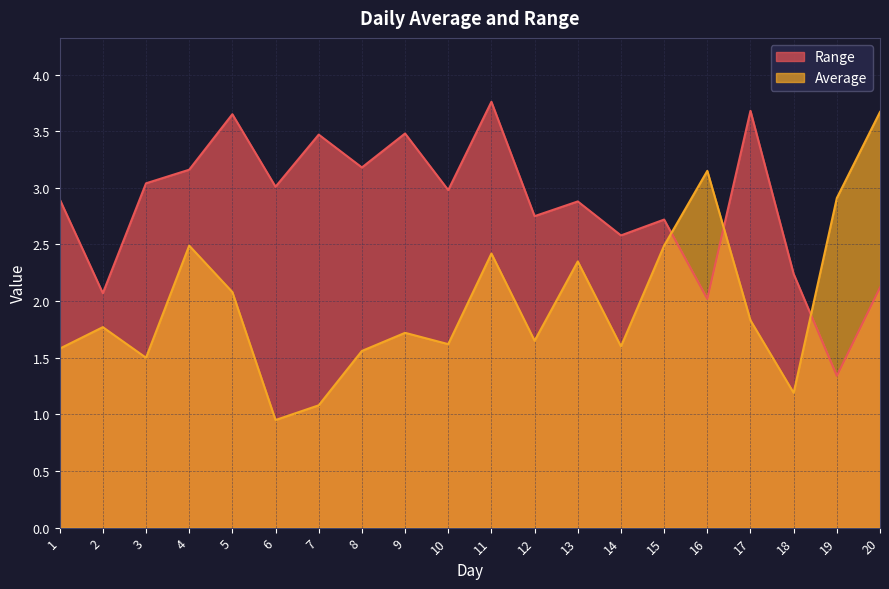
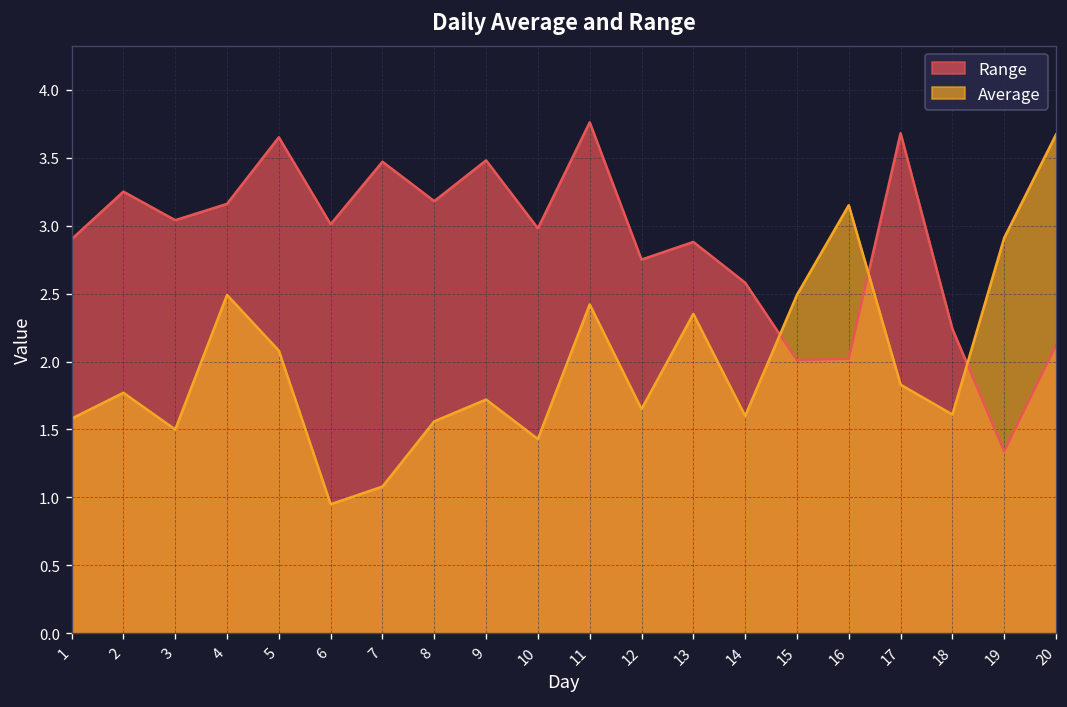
Range, 2: 2.07 -> 3.25
Average, 10: 1.62 -> 1.43
Range, 15: 2.72 -> 2.01
Average, 18: 1.19 -> 1.61
